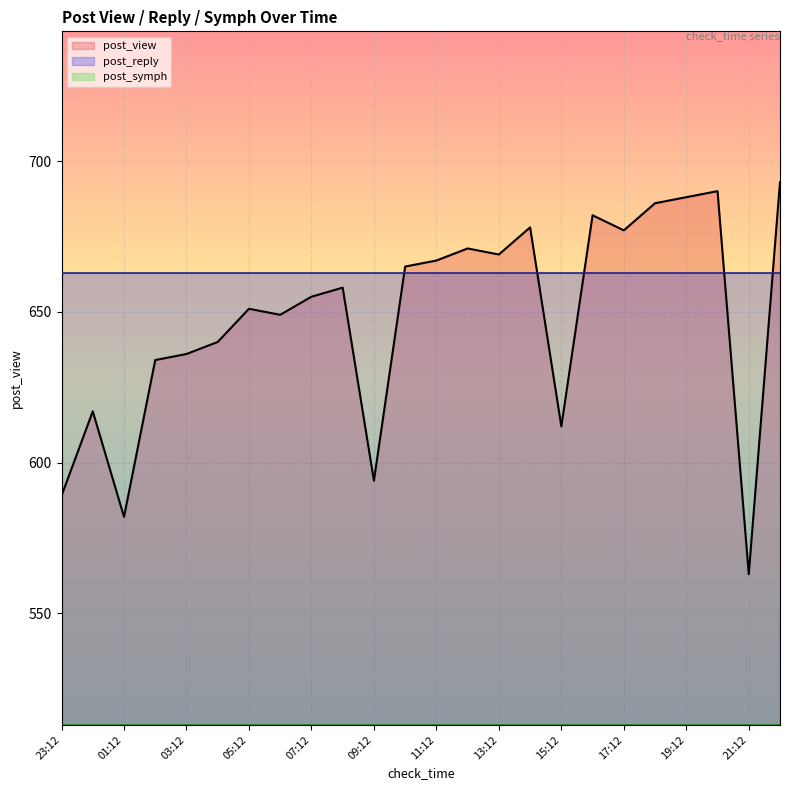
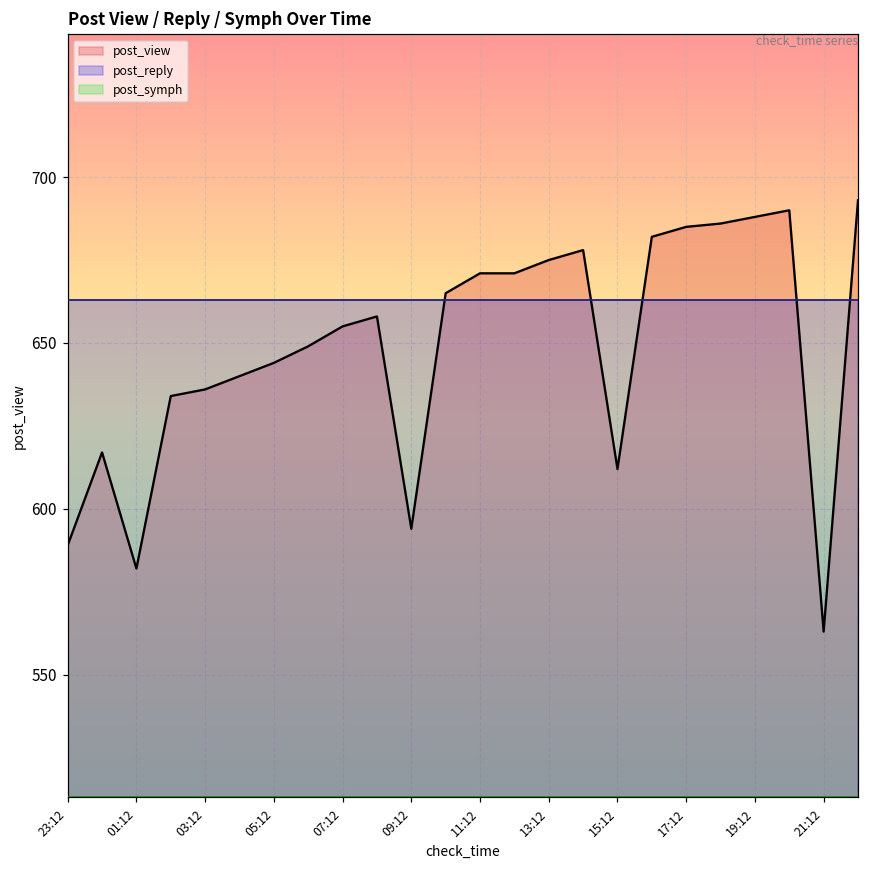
post_view, 05:12: 651 -> 644
post_view, 11:12: 667 -> 671
post_view, 13:12: 669 -> 675
post_view, 17:12: 677 -> 685
